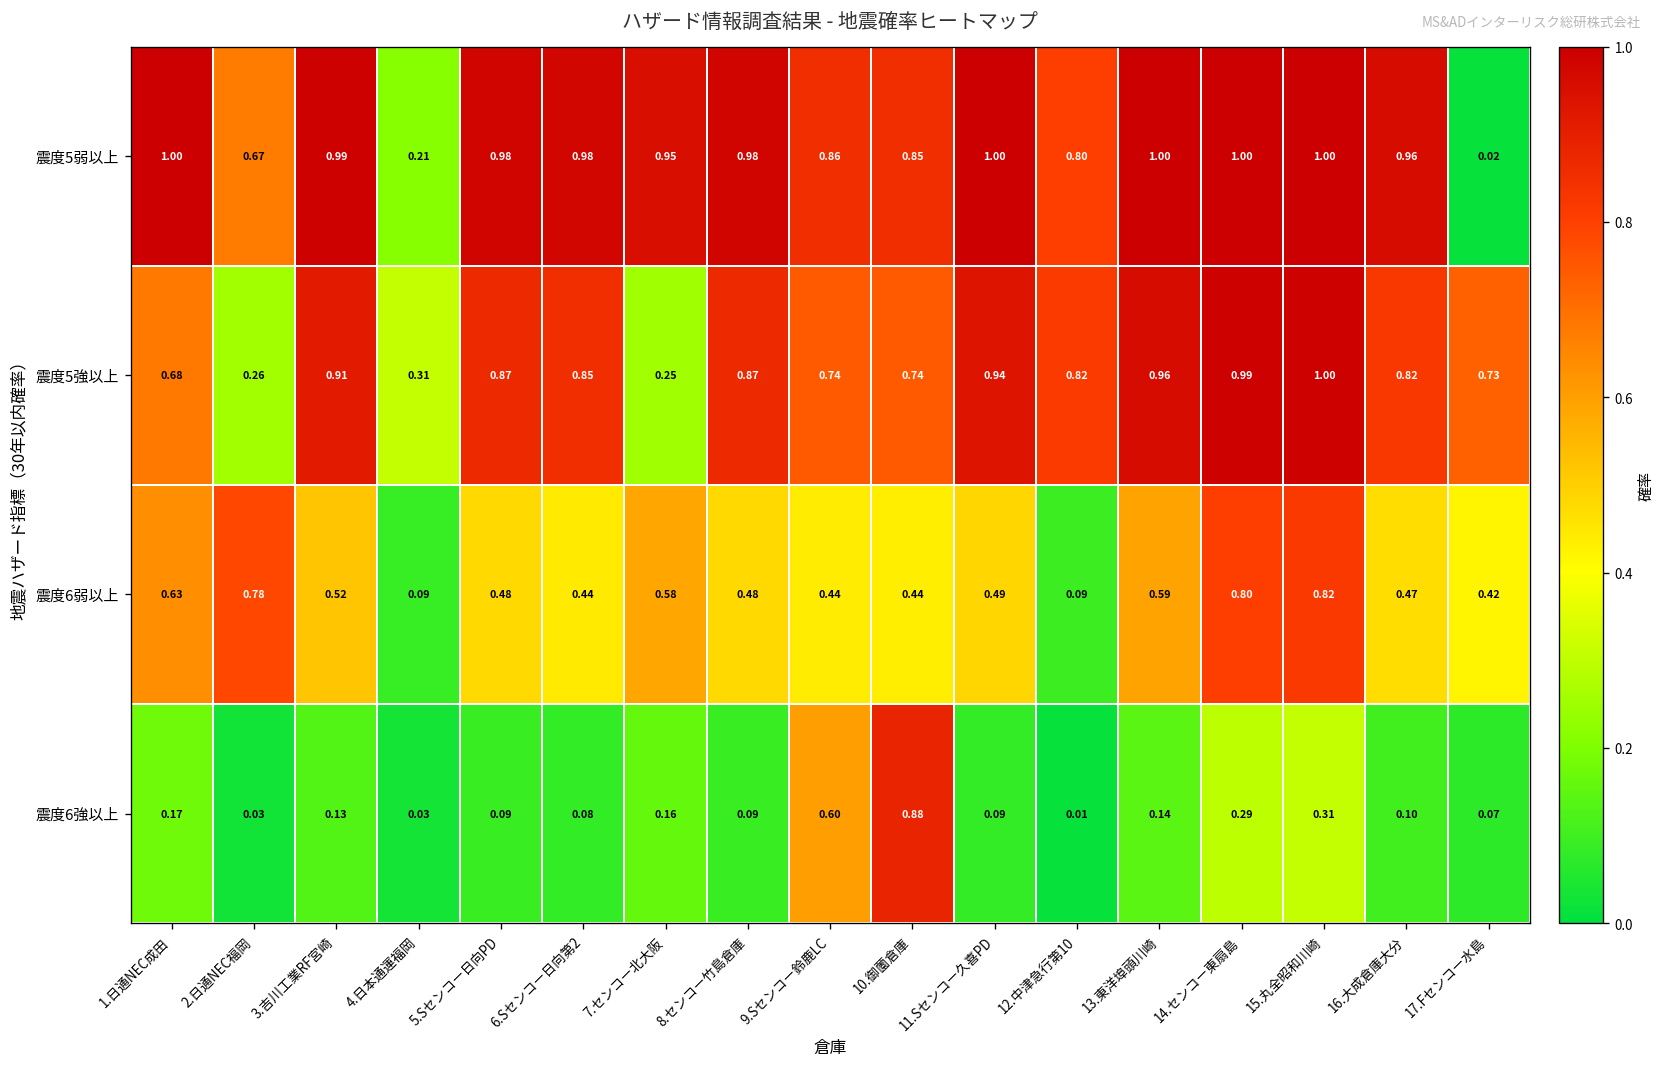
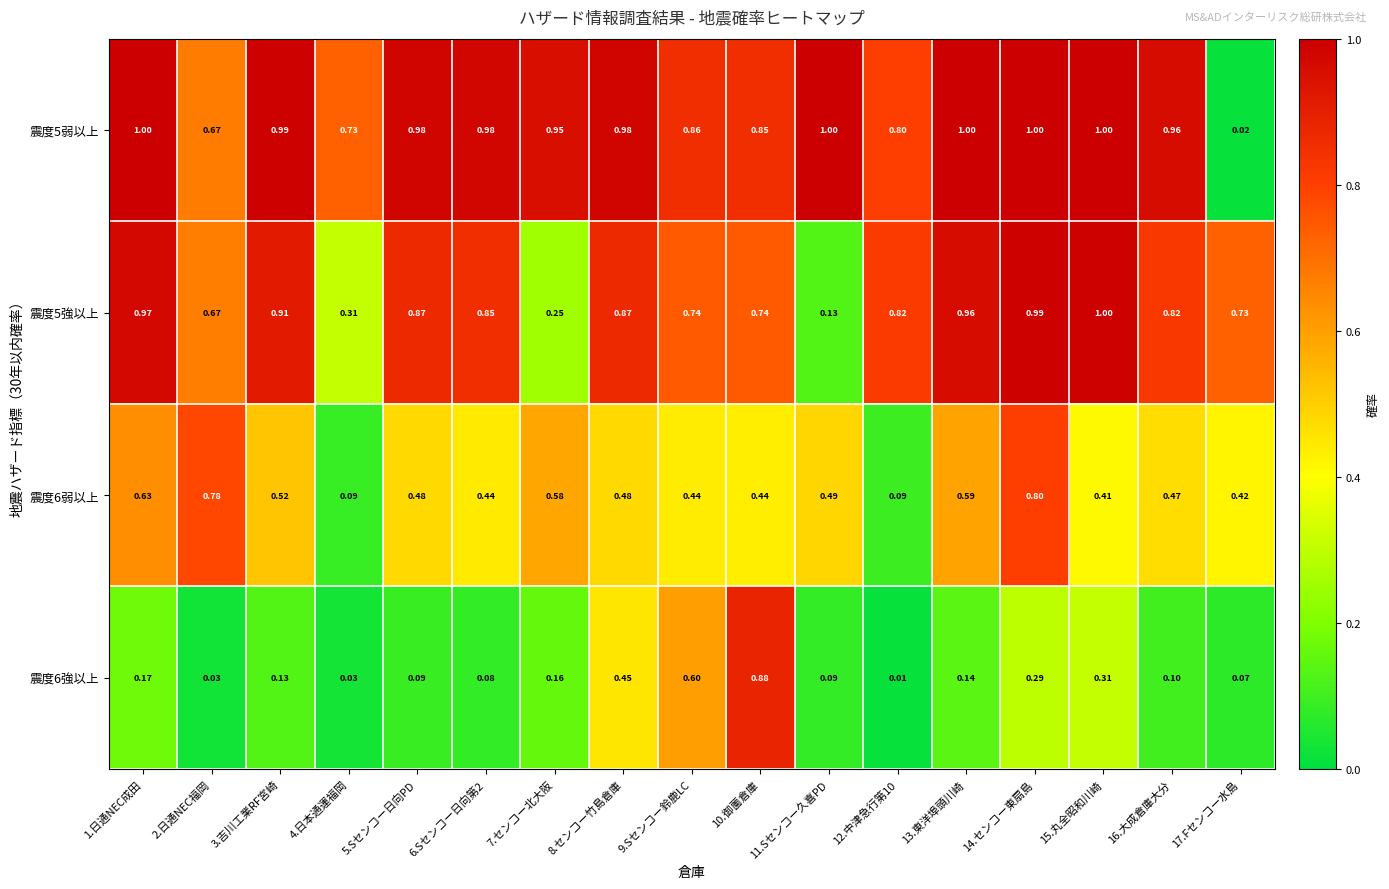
震度5弱以上, 4.日本通運福岡: 0.21 -> 0.73
震度5強以上, 1.日通NEC成田: 0.68 -> 0.97
震度5強以上, 2.日通NEC福岡: 0.26 -> 0.67
震度5強以上, 11.Sセンコー久喜PD: 0.94 -> 0.13
震度6弱以上, 15.丸全昭和川崎: 0.82 -> 0.41
震度6強以上, 8.センコー竹島倉庫: 0.09 -> 0.45
